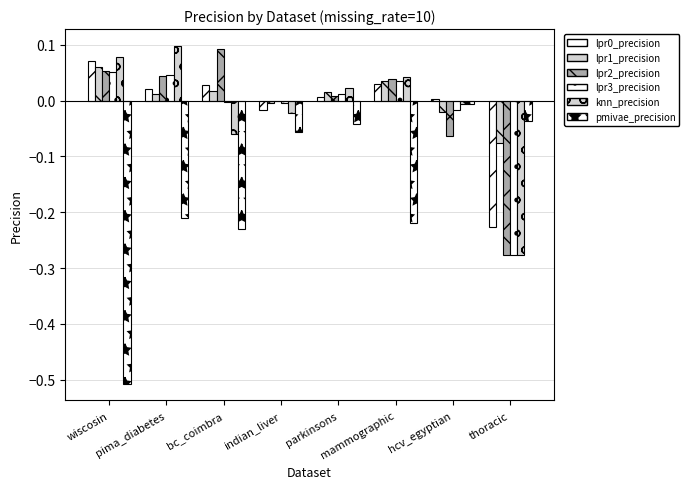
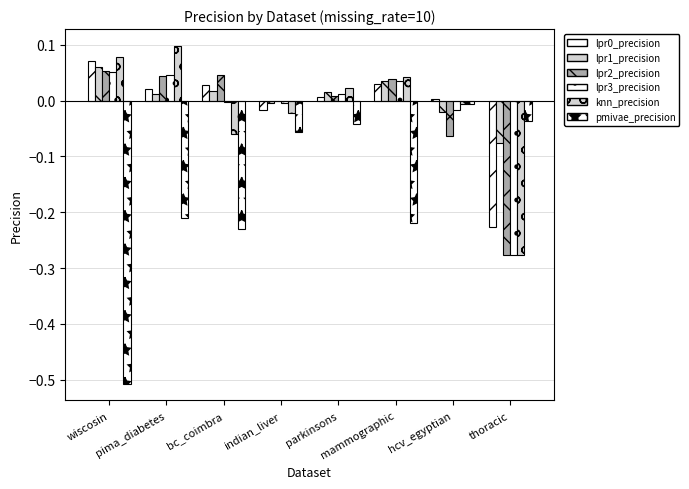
lpr2_precision, bc_coimbra: 0.09 -> 0.05
